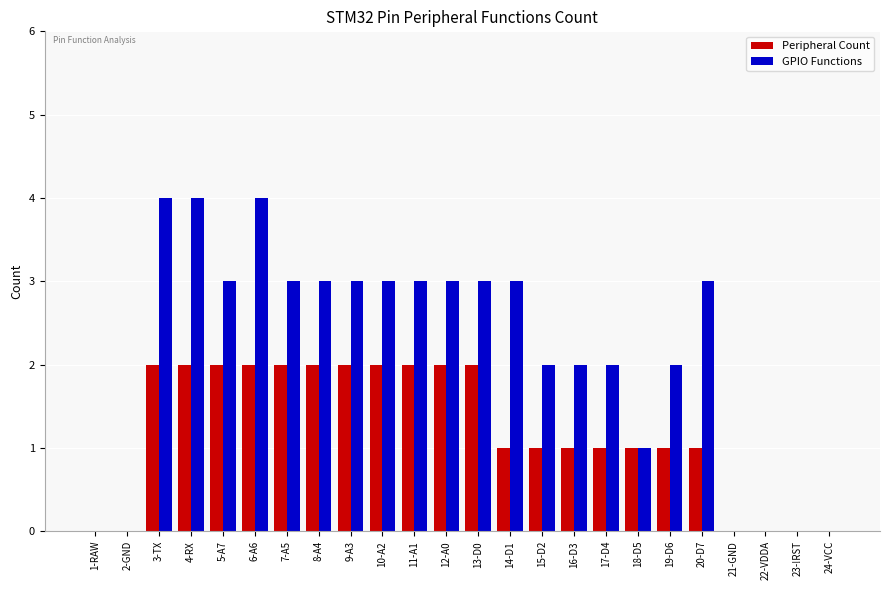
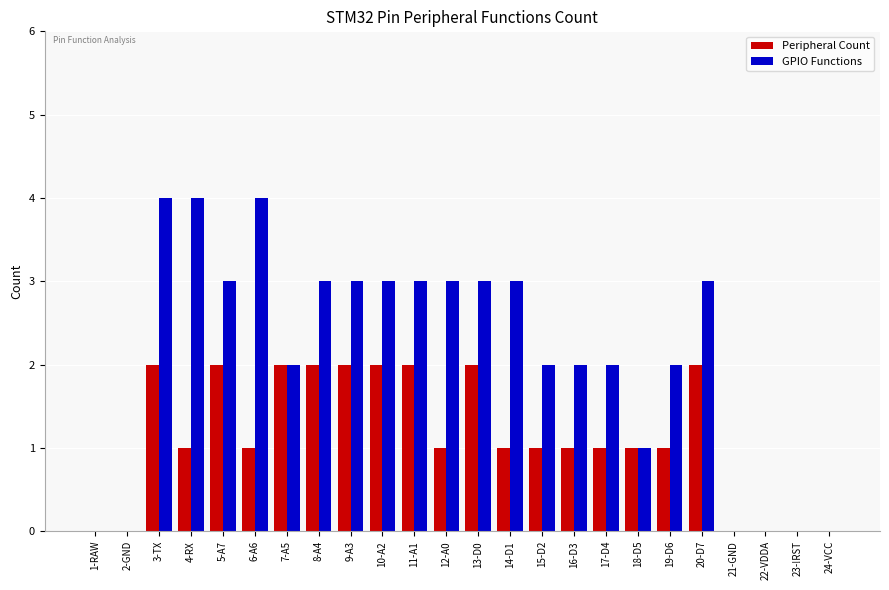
Peripheral Count, 4-RX: 2 -> 1
Peripheral Count, 6-A6: 2 -> 1
GPIO Functions, 7-A5: 3 -> 2
Peripheral Count, 12-A0: 2 -> 1
Peripheral Count, 20-D7: 1 -> 2
